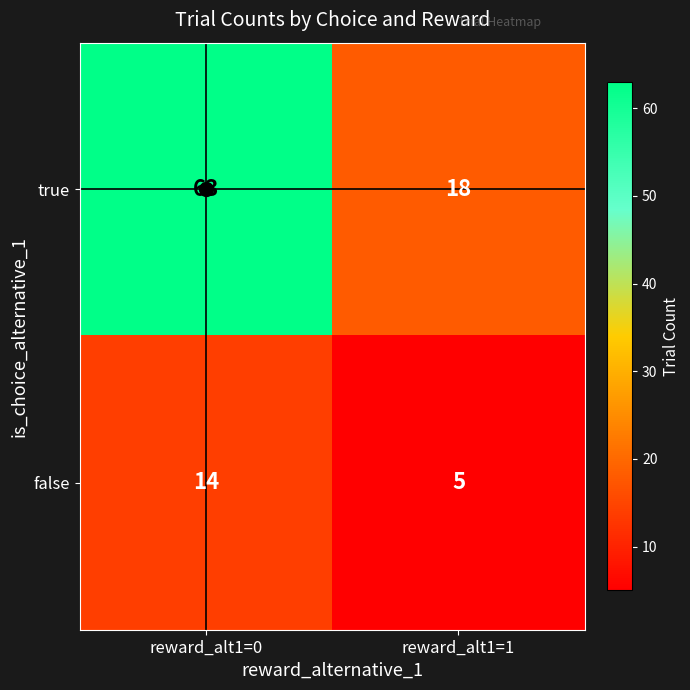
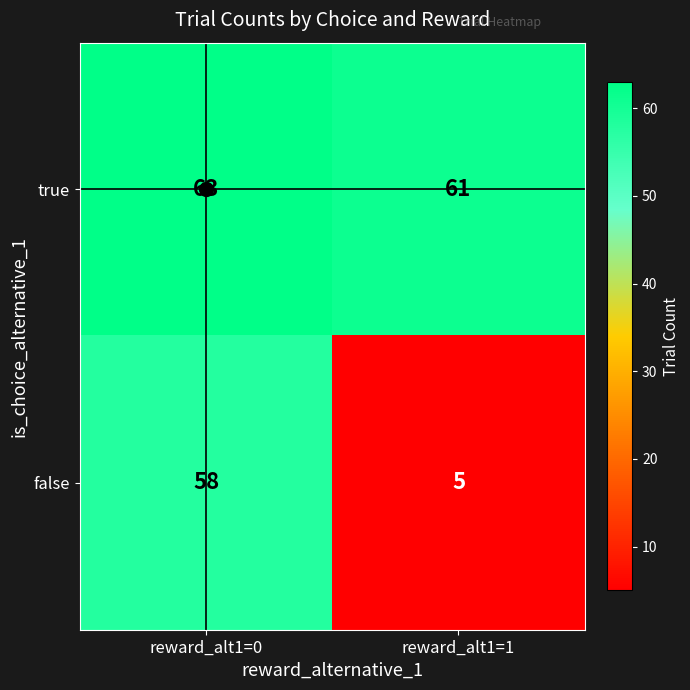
true, reward_alt1=1: 18 -> 61
false, reward_alt1=0: 14 -> 58
